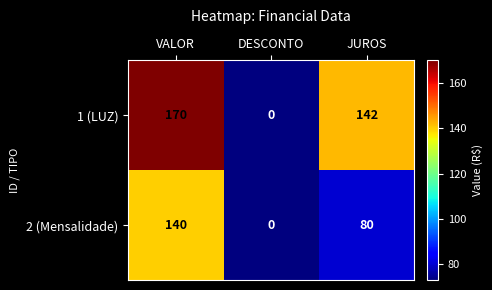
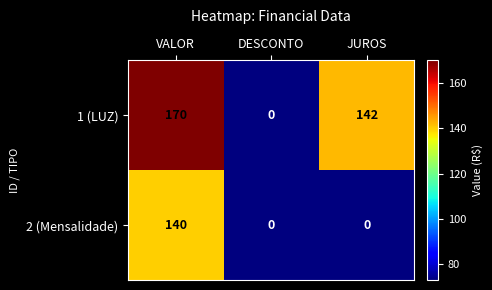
2 (Mensalidade), JUROS: 80 -> 0
